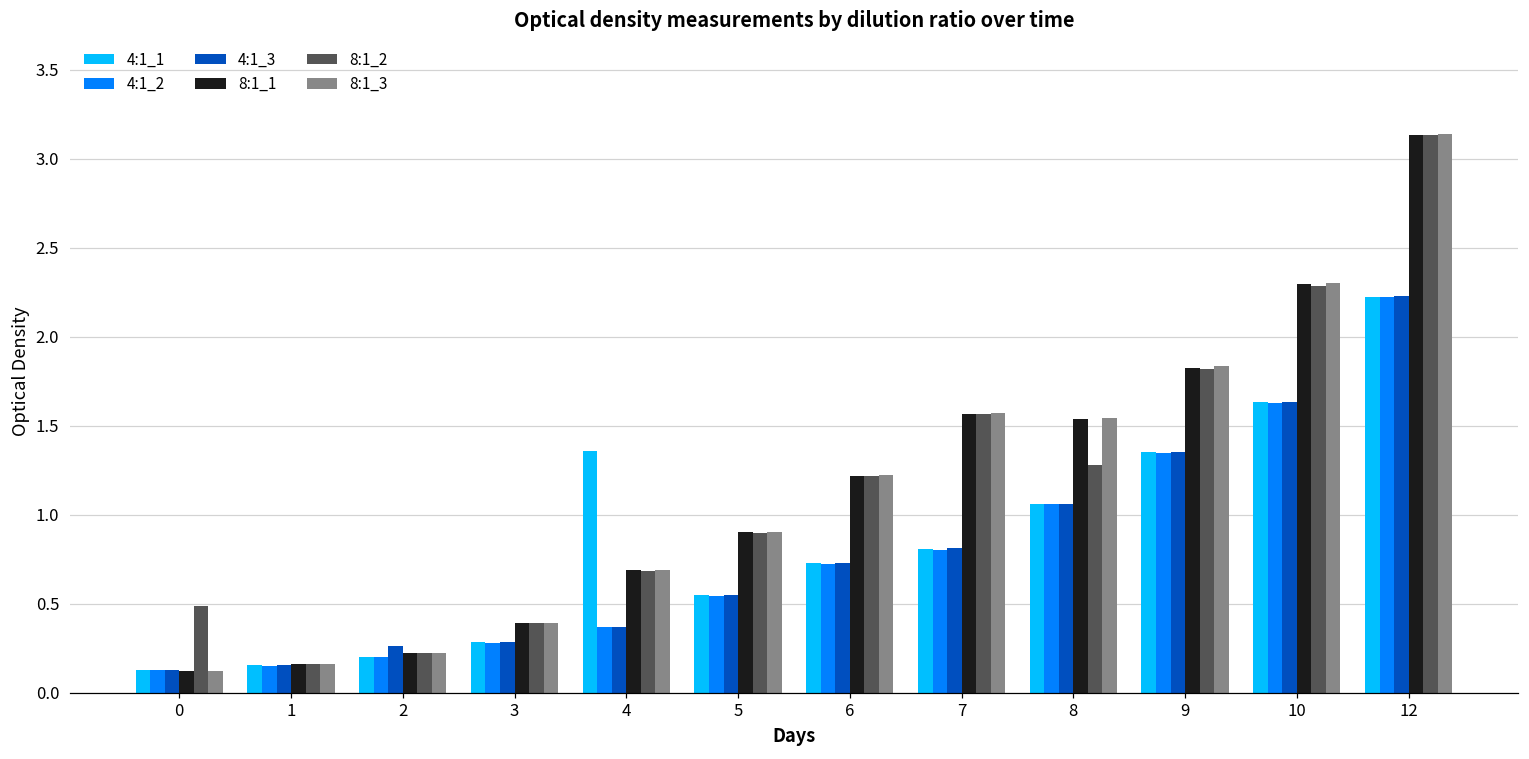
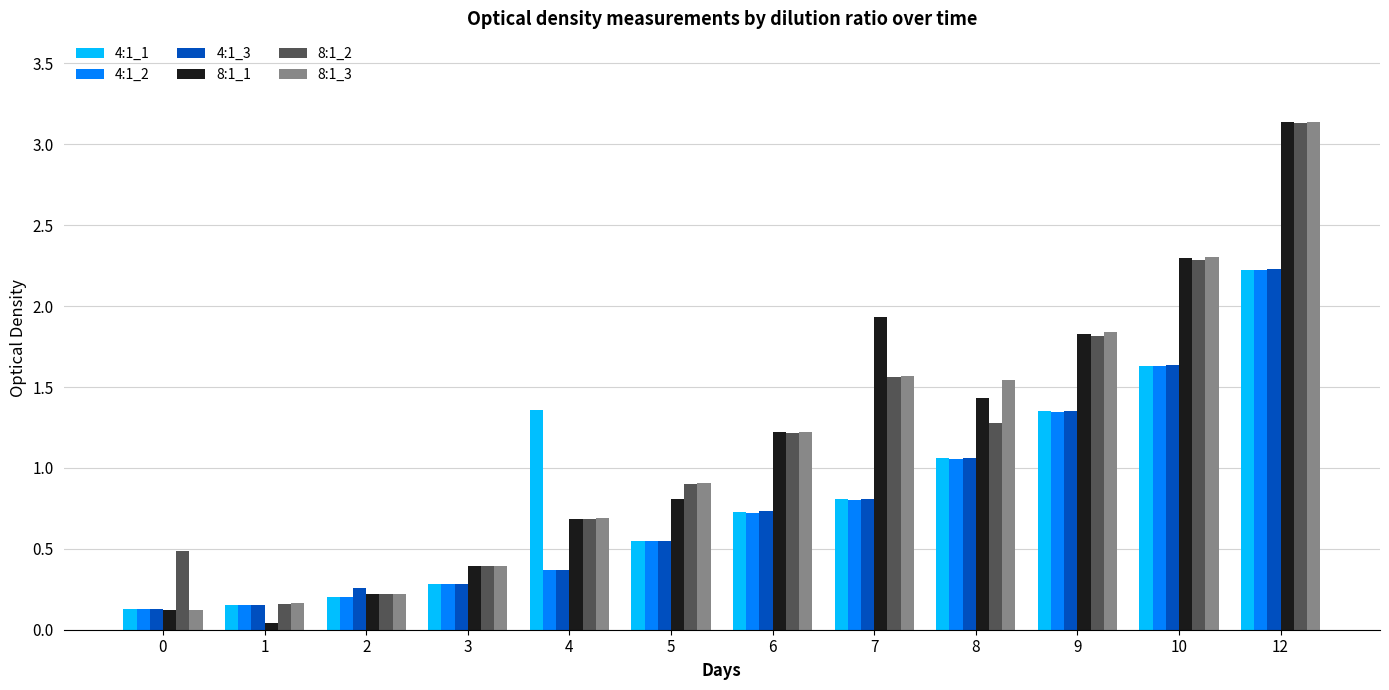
8:1_1, 1: 0.16 -> 0.04
8:1_1, 5: 0.90 -> 0.81
8:1_1, 7: 1.57 -> 1.94
8:1_1, 8: 1.54 -> 1.43
